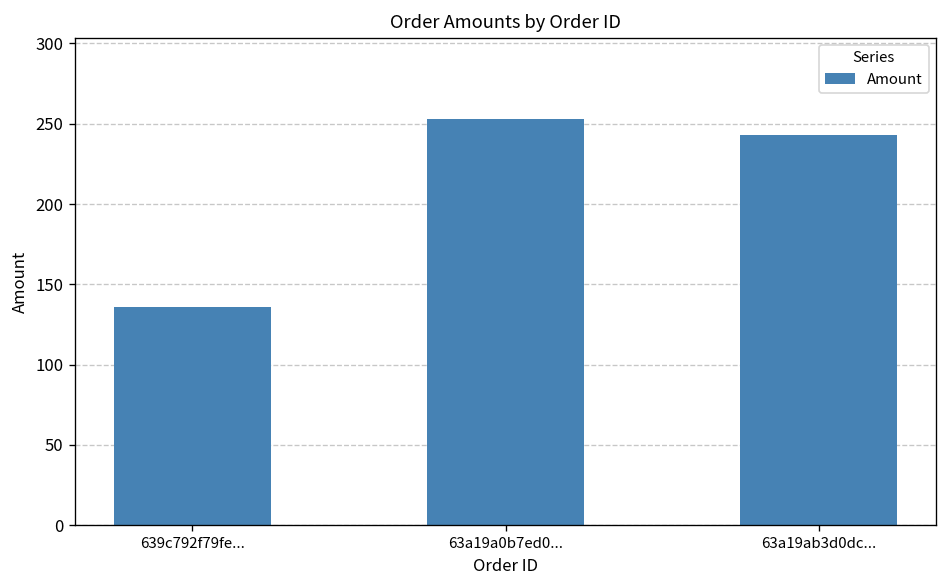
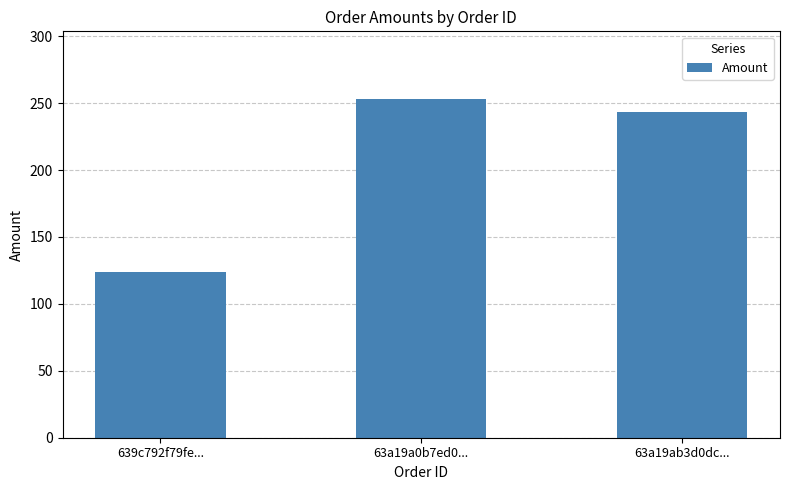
639c792f79fe...: 136 -> 124
